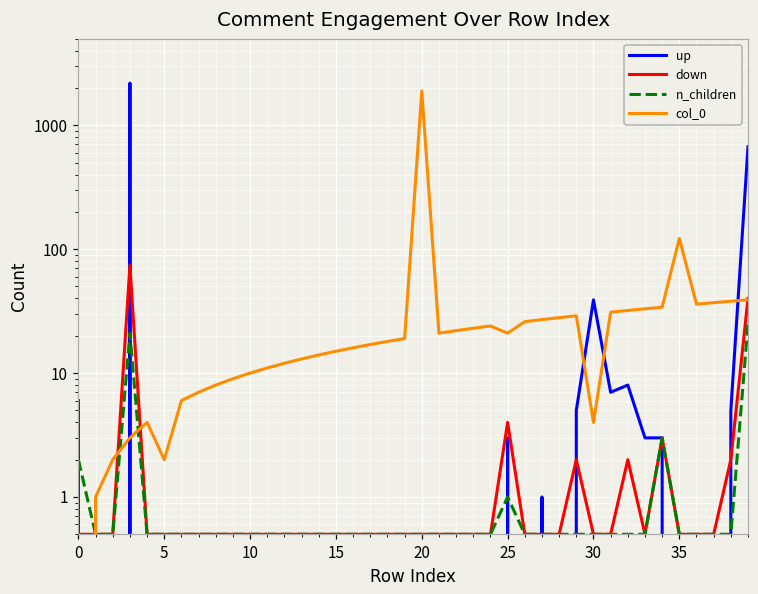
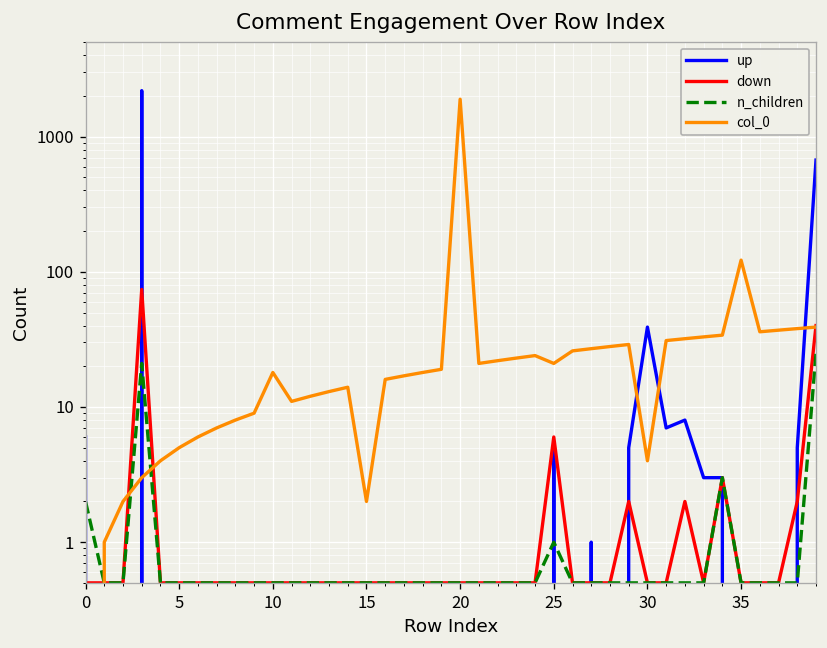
col_0, 5: 2 -> 5
col_0, 10: 10 -> 18
col_0, 15: 15 -> 2
up, 25: 3 -> 5
down, 25: 4 -> 6
